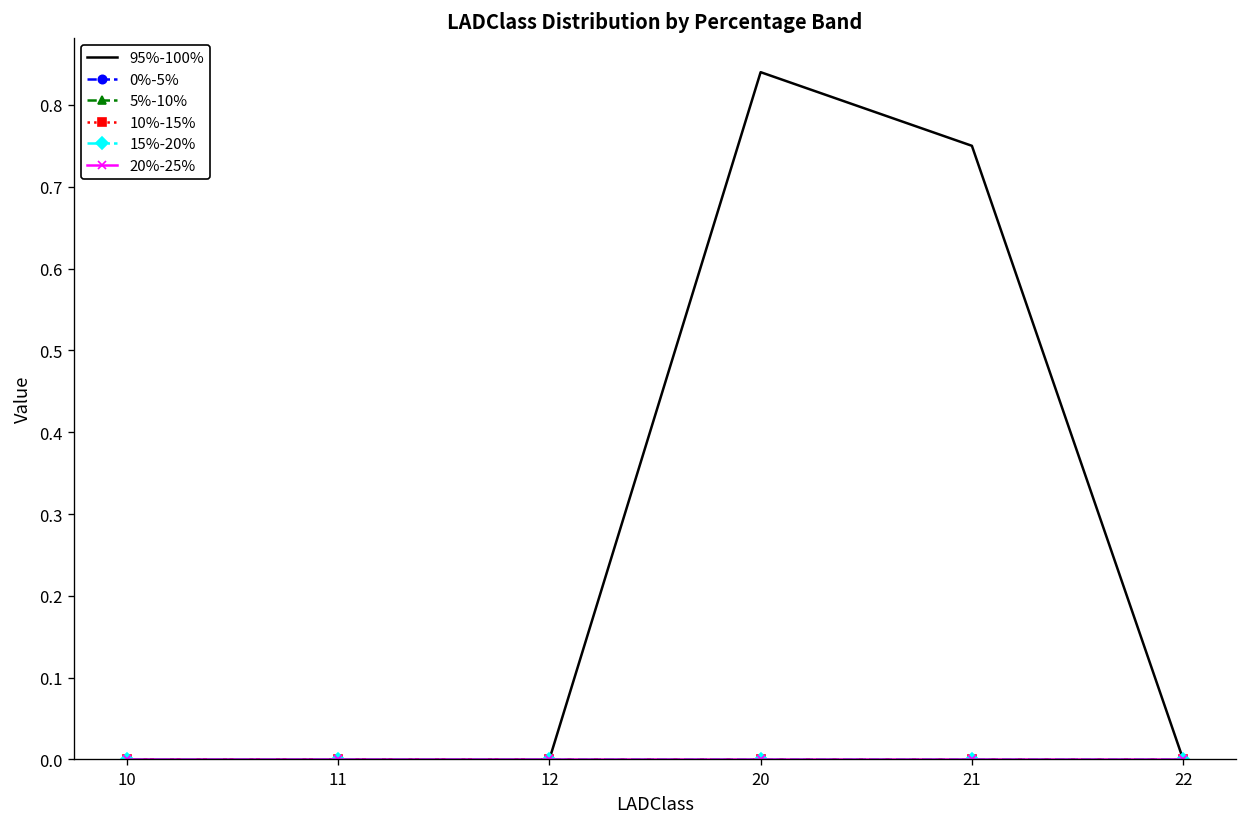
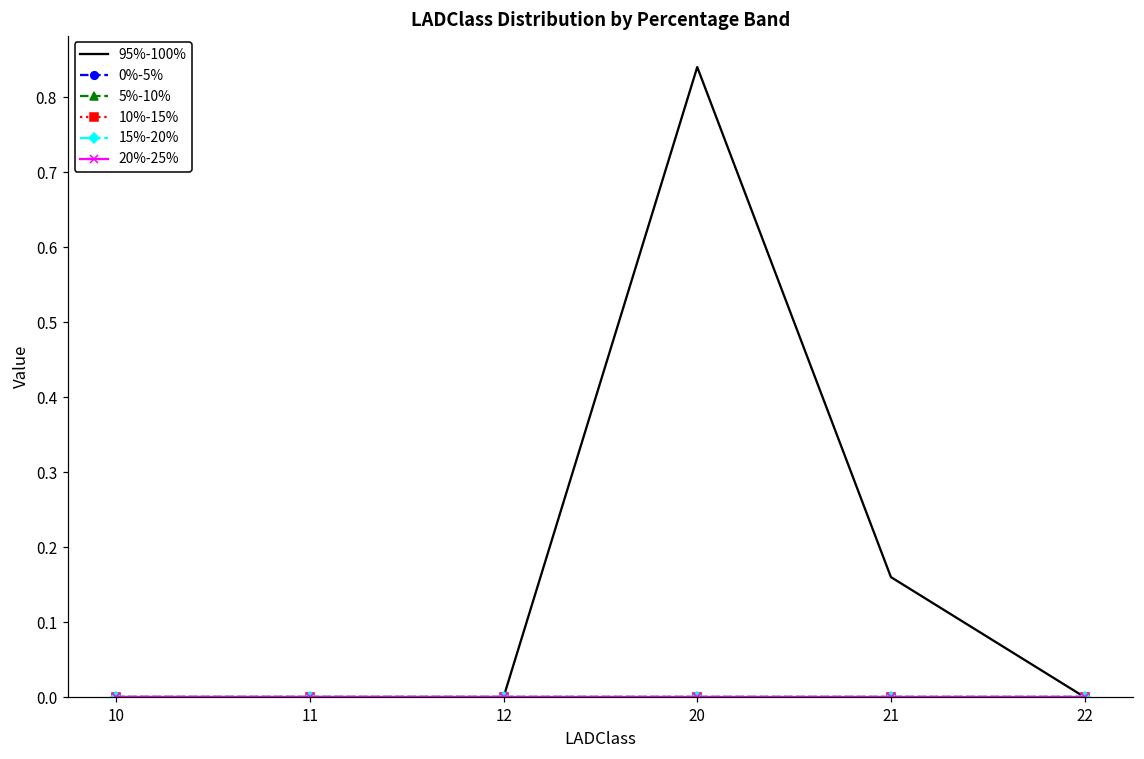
95%-100%, 21: 0.75 -> 0.16
